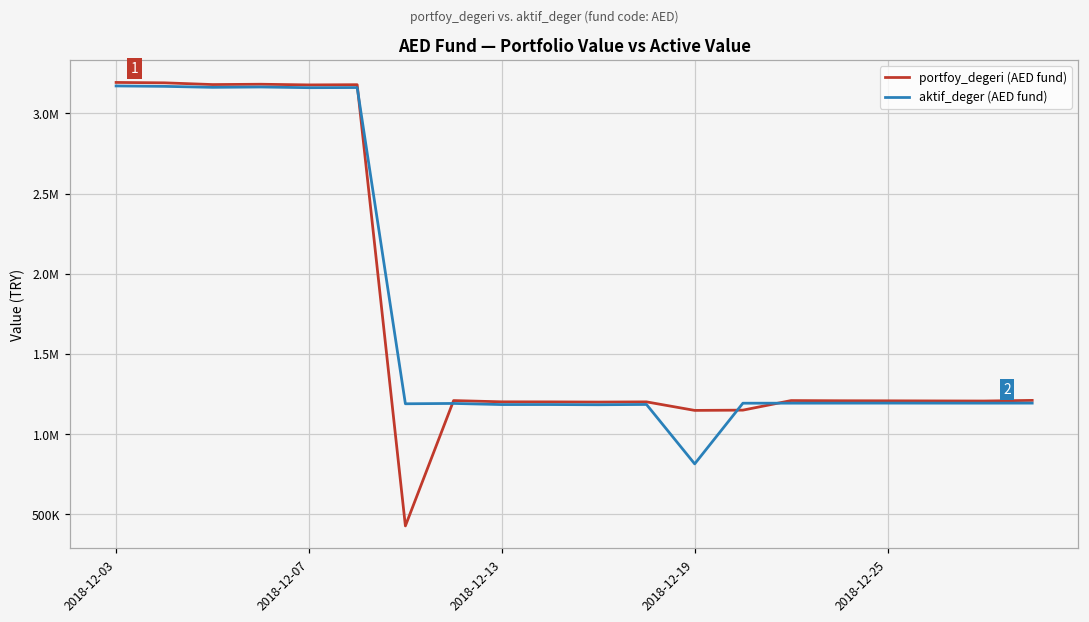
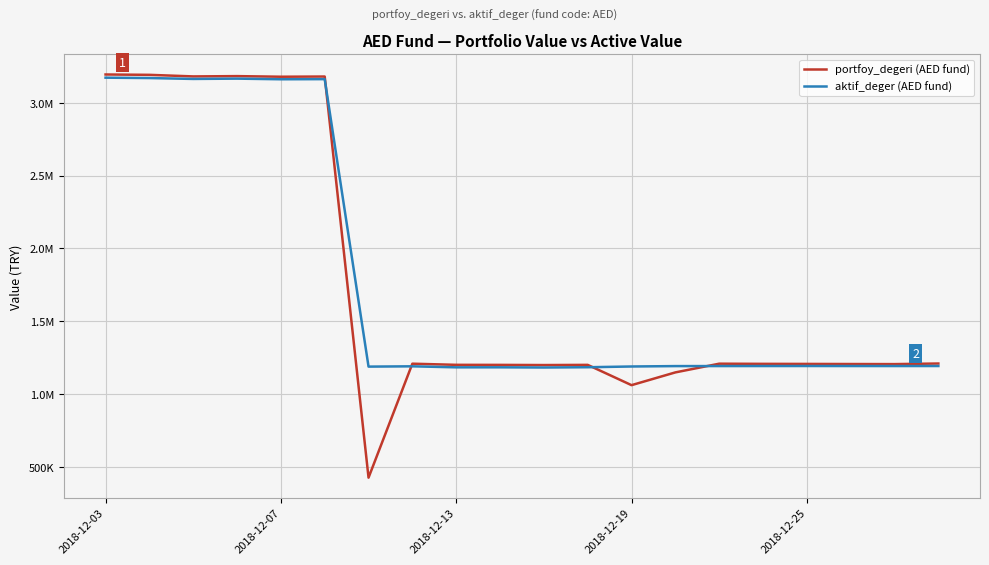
portfoy_degeri (AED fund), 2018-12-19: 1150000 -> 1060000
aktif_deger (AED fund), 2018-12-19: 810000 -> 1190000
